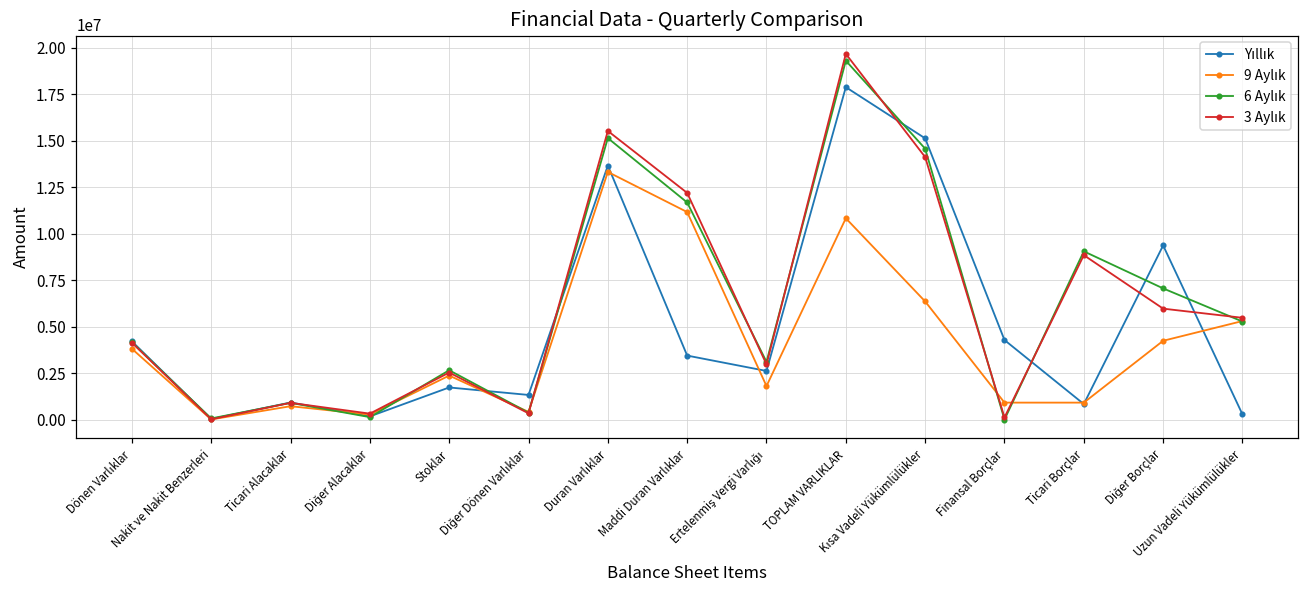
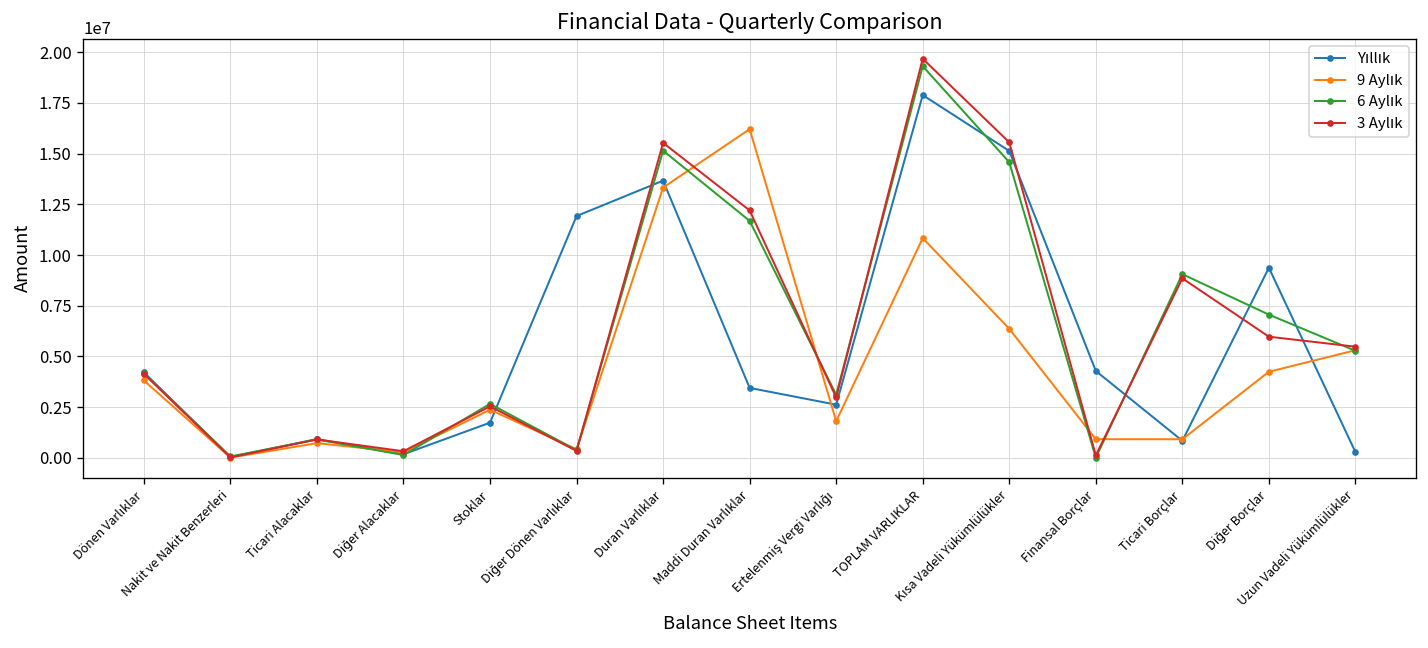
Yıllık, Diğer Dönen Varlıklar: 1300000 -> 11900000
9 Aylık, Maddi Duran Varlıklar: 11200000 -> 16200000
3 Aylık, Kısa Vadeli Yükümlülükler: 14100000 -> 15600000
